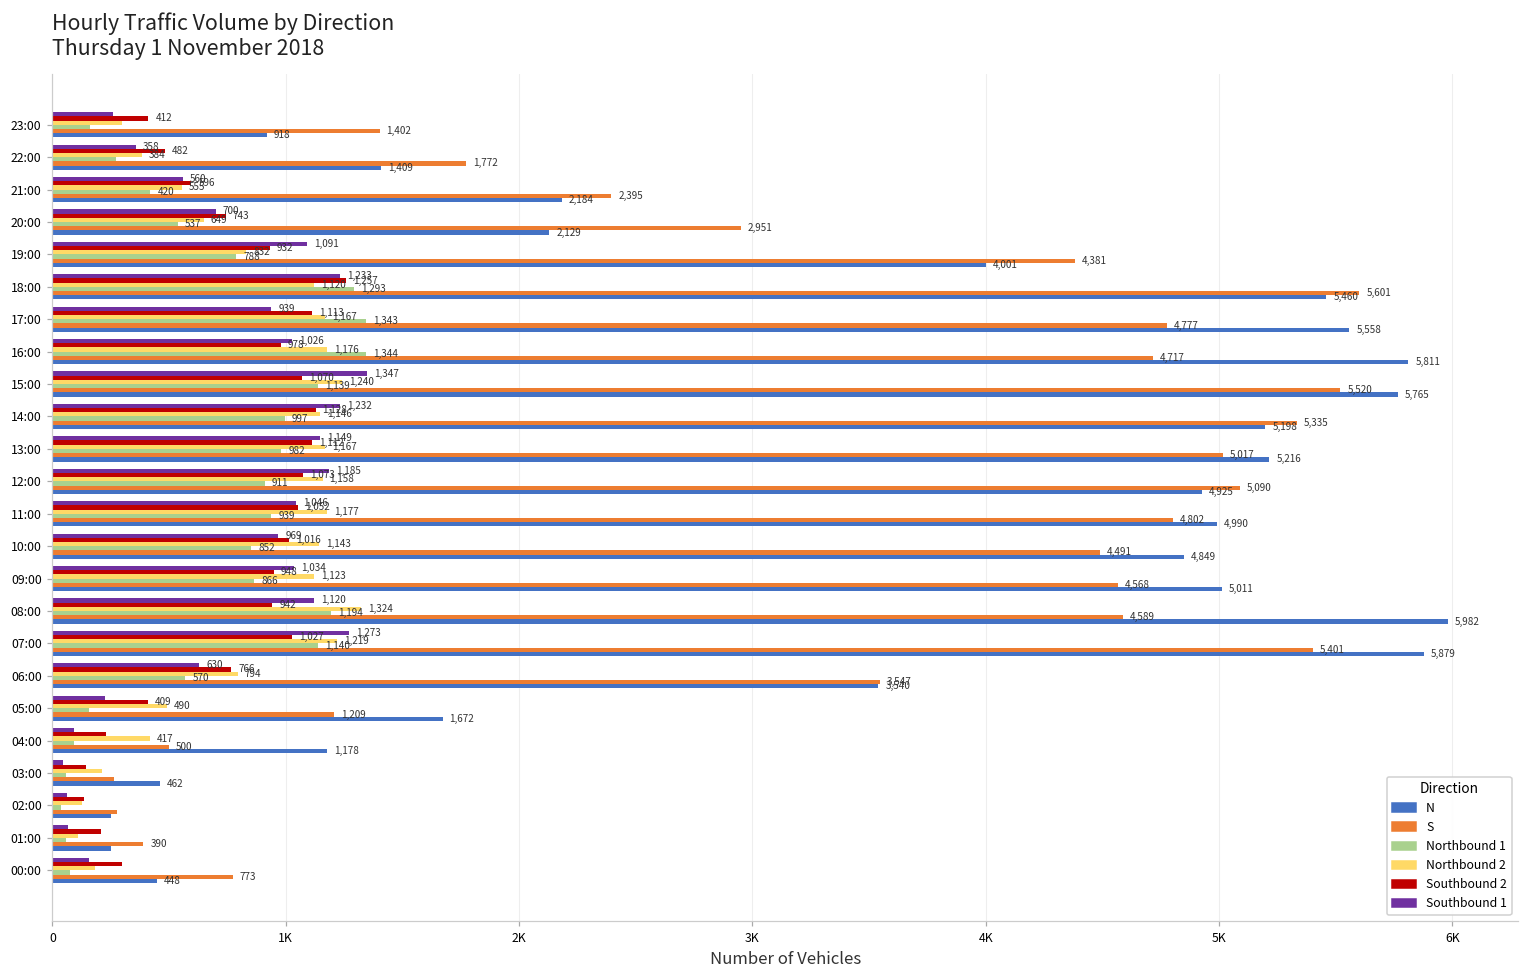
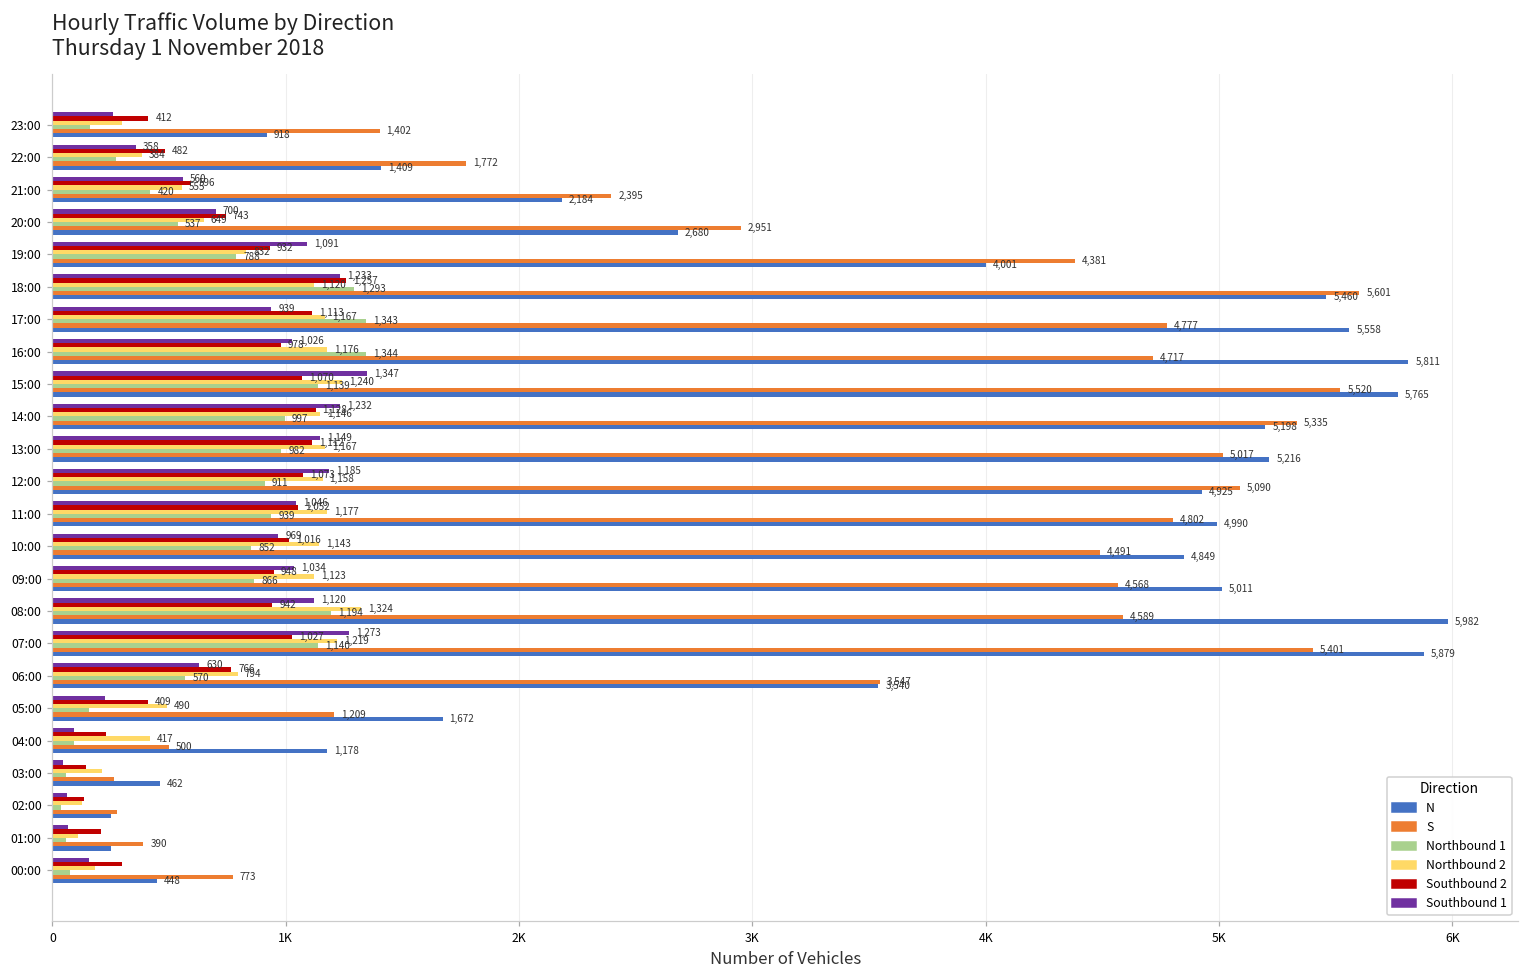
N, 20:00: 2,129 -> 2,680
